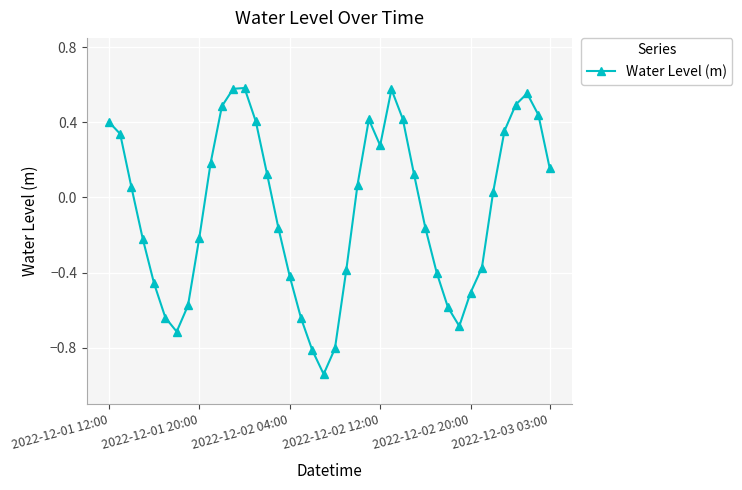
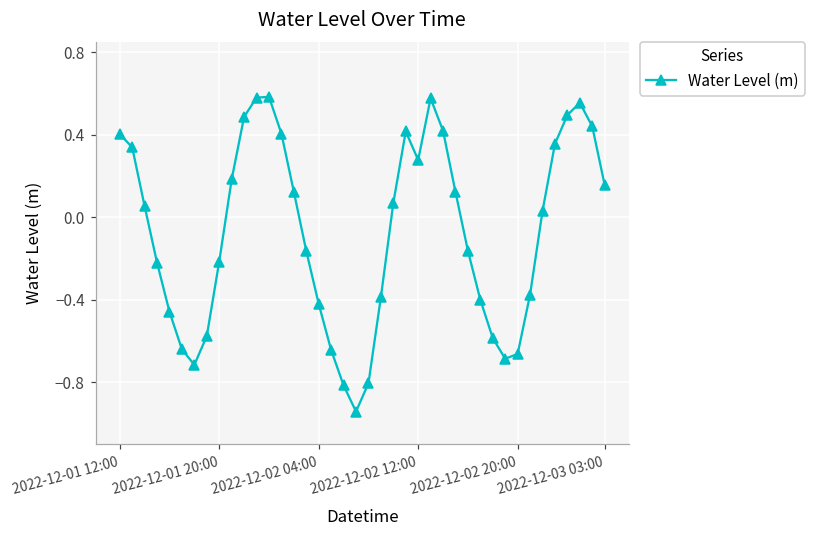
2022-12-02 20:00: -0.51 -> -0.66
